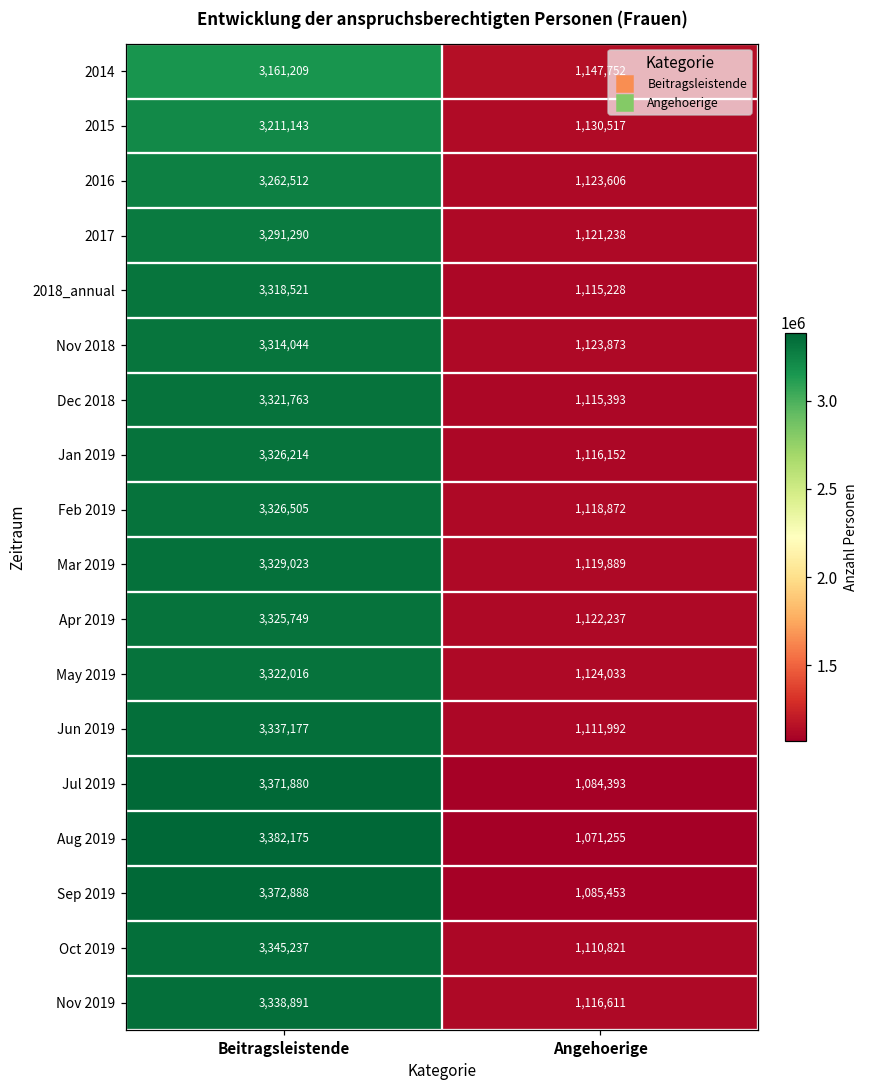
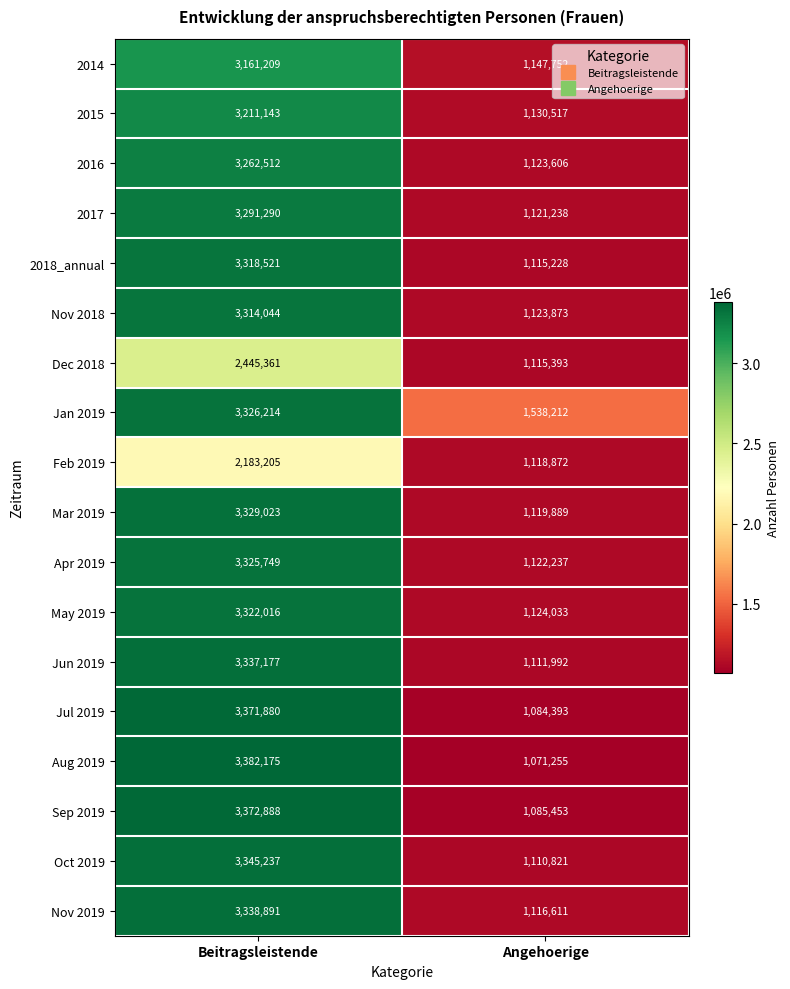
Dec 2018, Beitragsleistende: 3,321,763 -> 2,445,361
Jan 2019, Angehoerige: 1,116,152 -> 1,538,212
Feb 2019, Beitragsleistende: 3,326,505 -> 2,183,205
